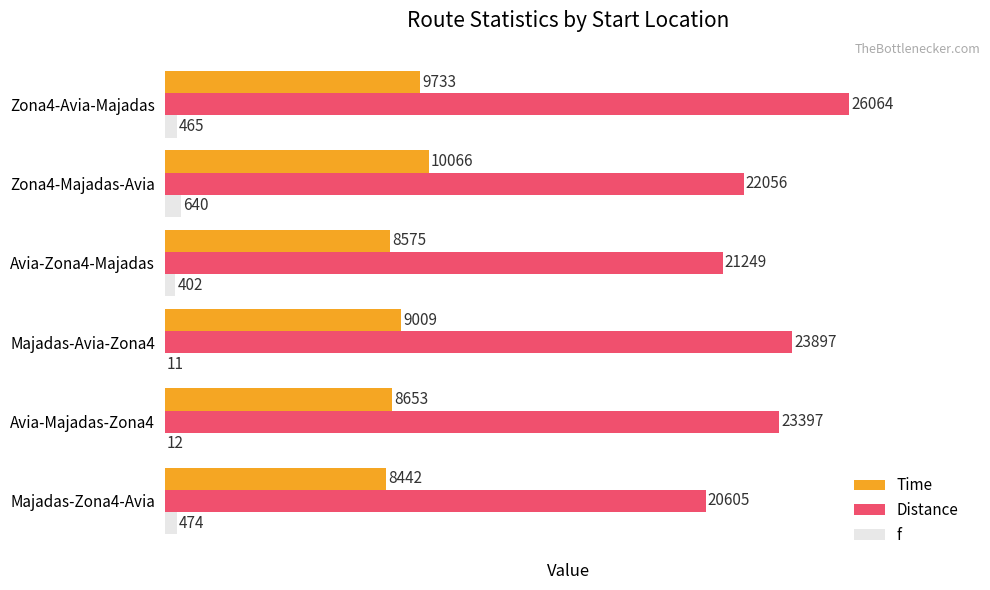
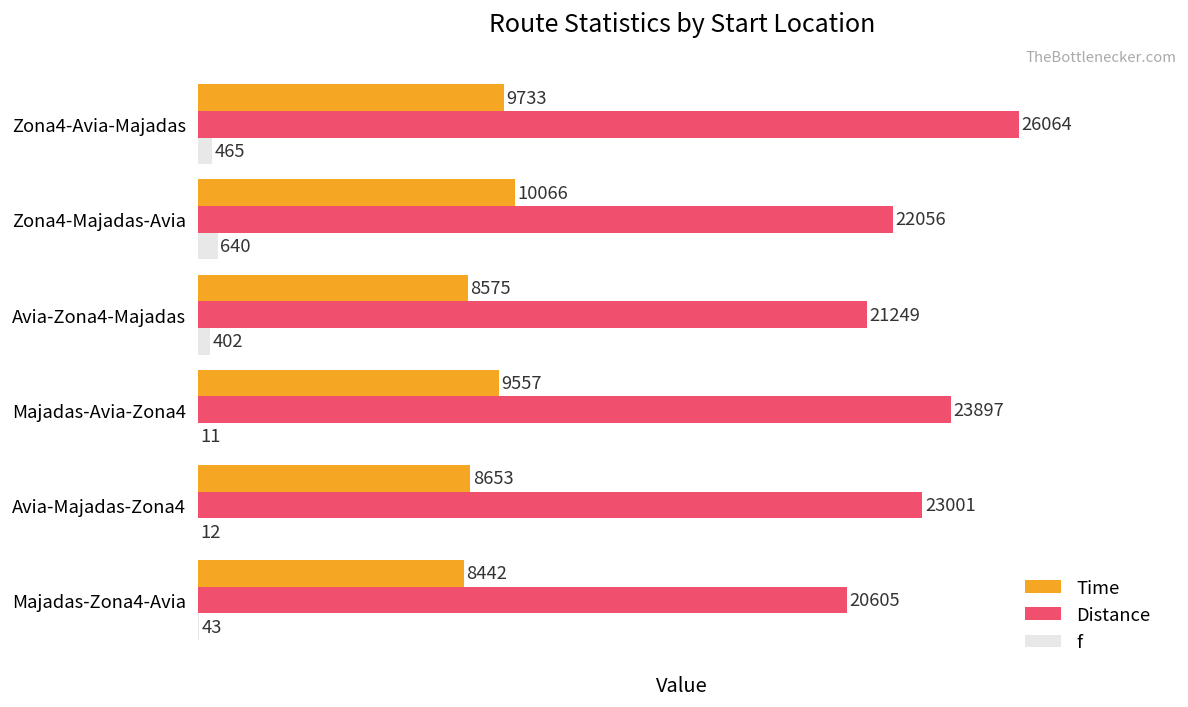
Time, Majadas-Avia-Zona4: 9009 -> 9557
Distance, Avia-Majadas-Zona4: 23397 -> 23001
f, Majadas-Zona4-Avia: 474 -> 43
